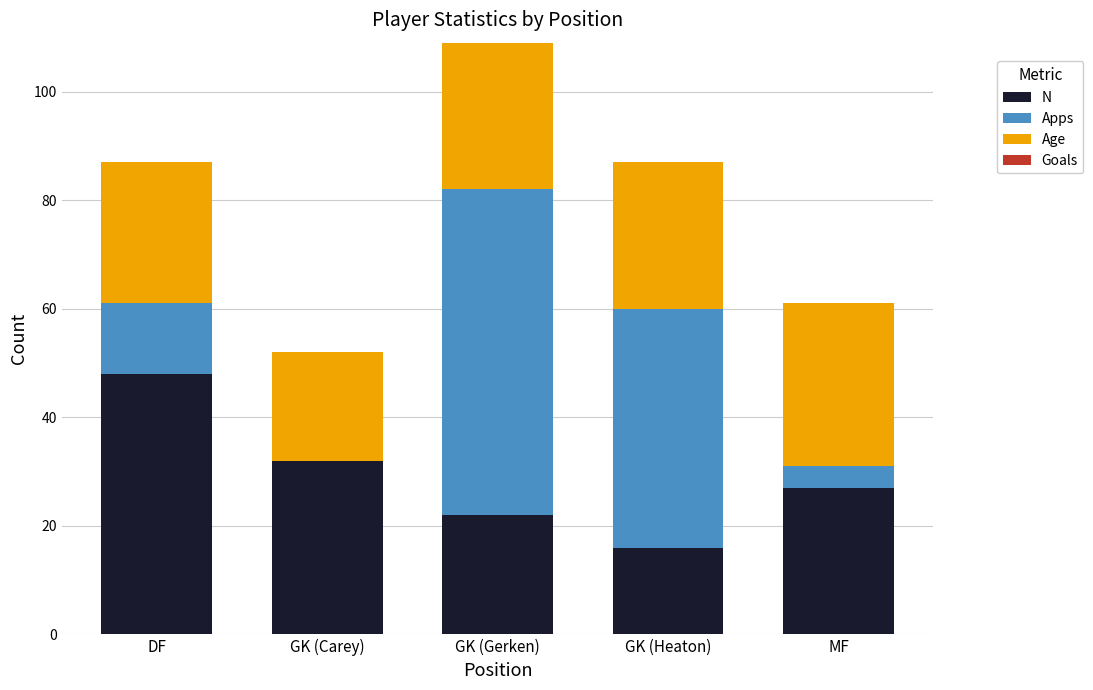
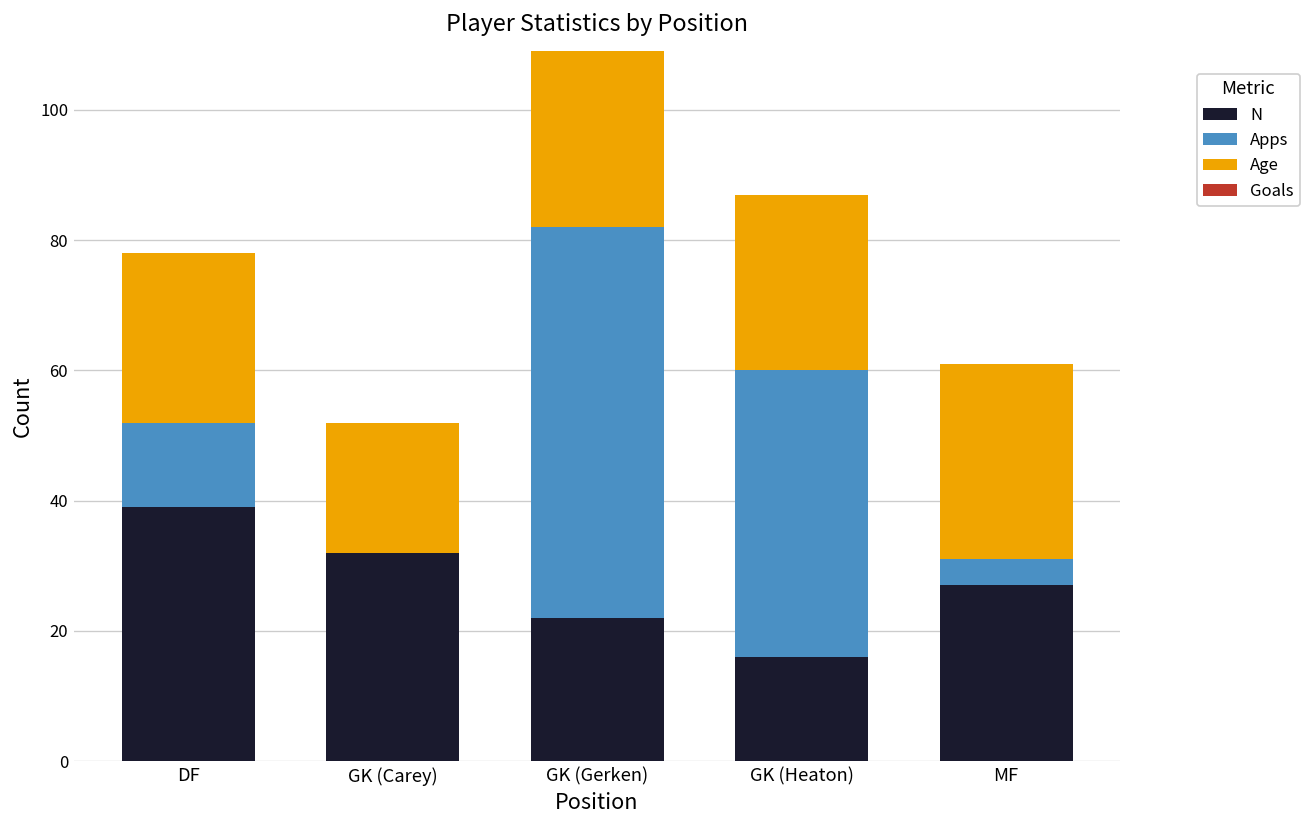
N, DF: 48 -> 39
